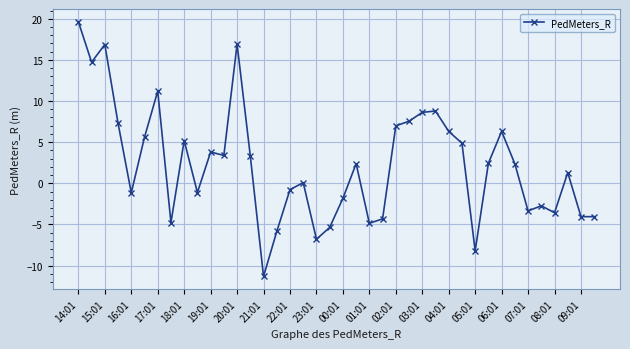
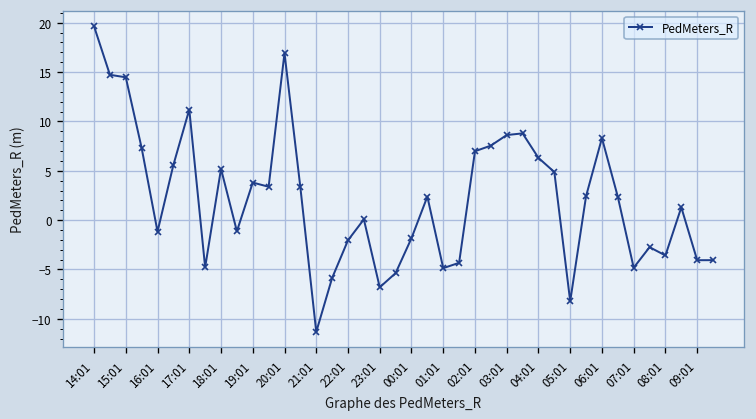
15:01: 17 -> 14
22:01: -1 -> -2
06:01: 6 -> 8
07:01: -3 -> -5
